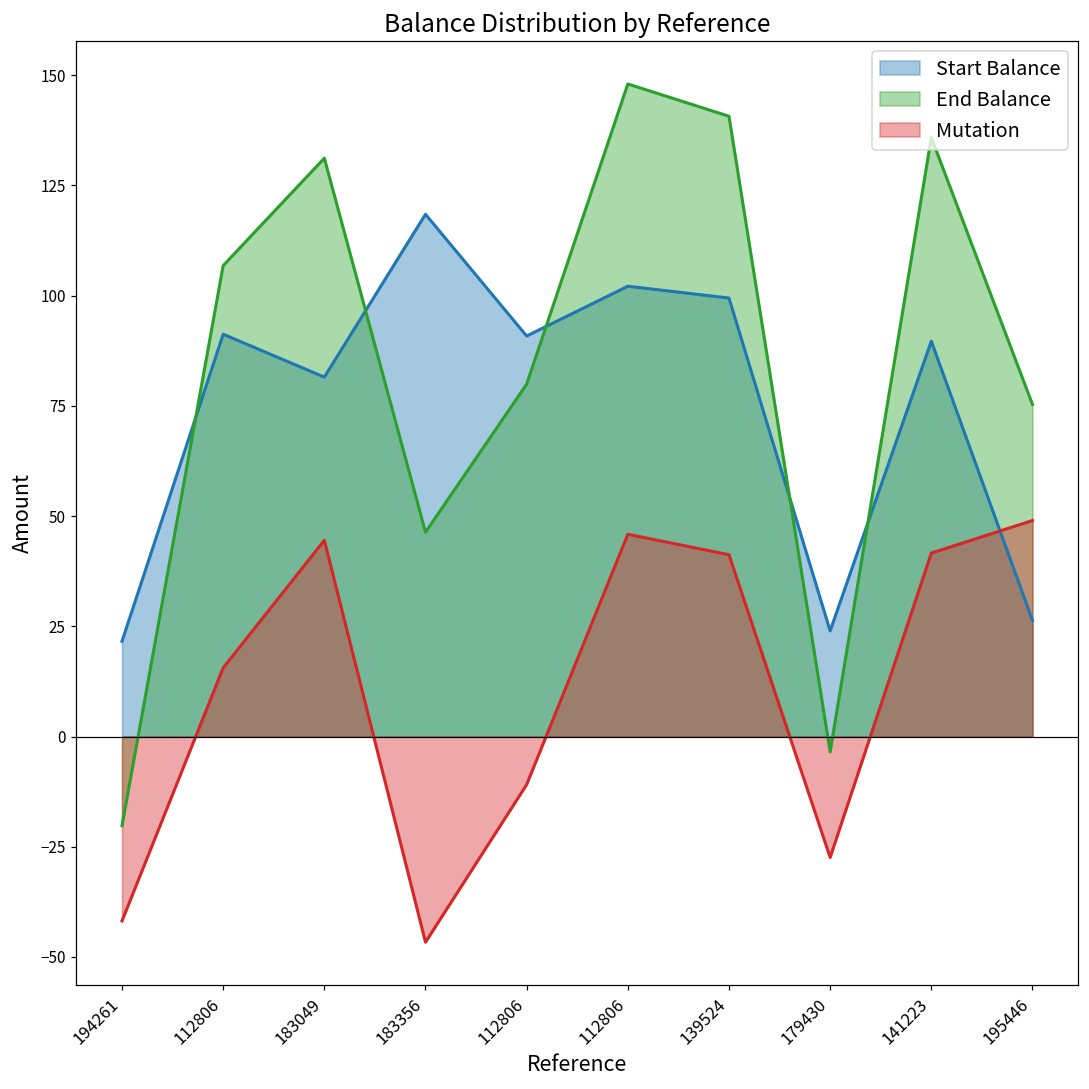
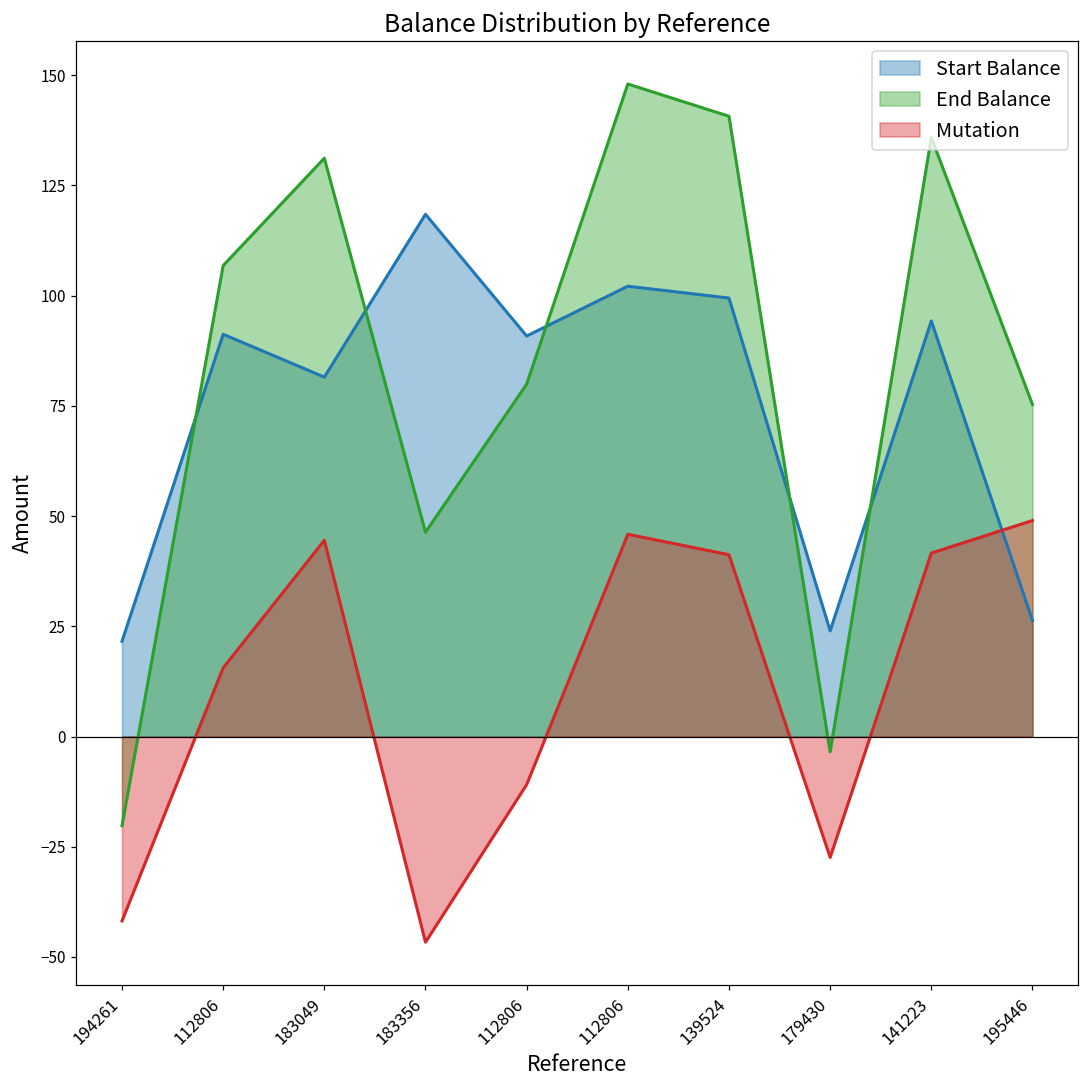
Start Balance, 141223: 90 -> 94
